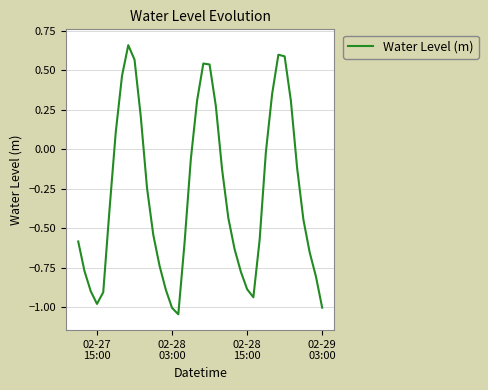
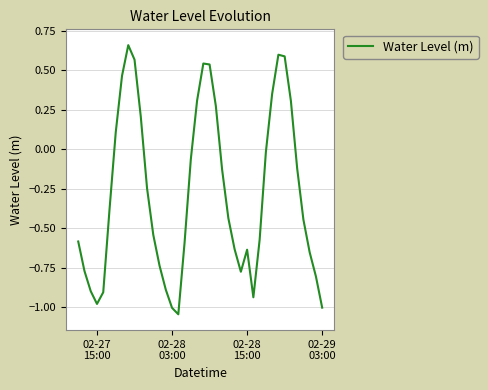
02-28 15:00: -0.89 -> -0.64
